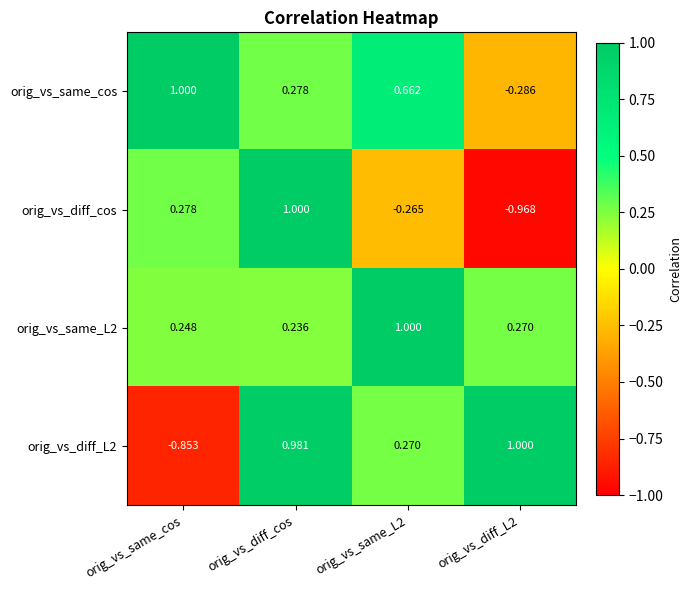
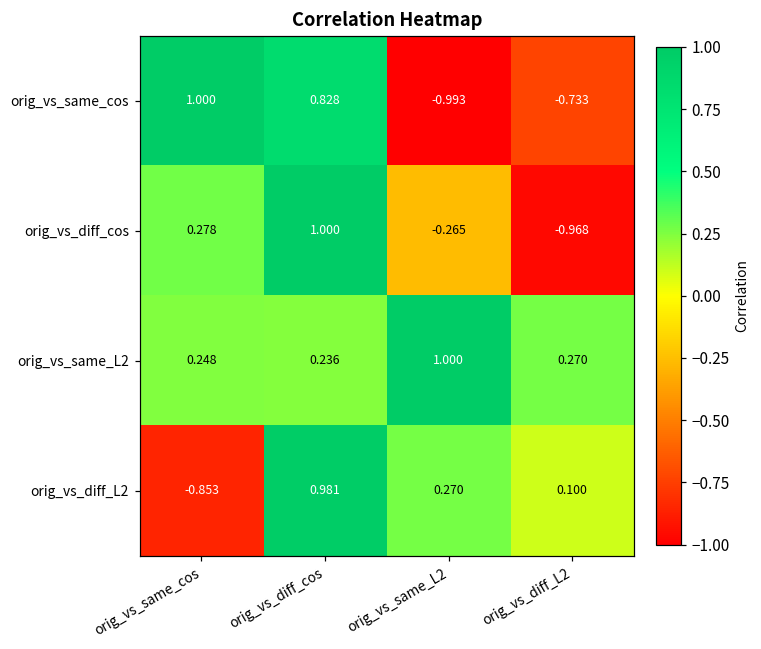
orig_vs_same_cos, orig_vs_diff_cos: 0.278 -> 0.828
orig_vs_same_cos, orig_vs_same_L2: 0.662 -> -0.993
orig_vs_same_cos, orig_vs_diff_L2: -0.286 -> -0.733
orig_vs_diff_L2, orig_vs_diff_L2: 1.000 -> 0.100
